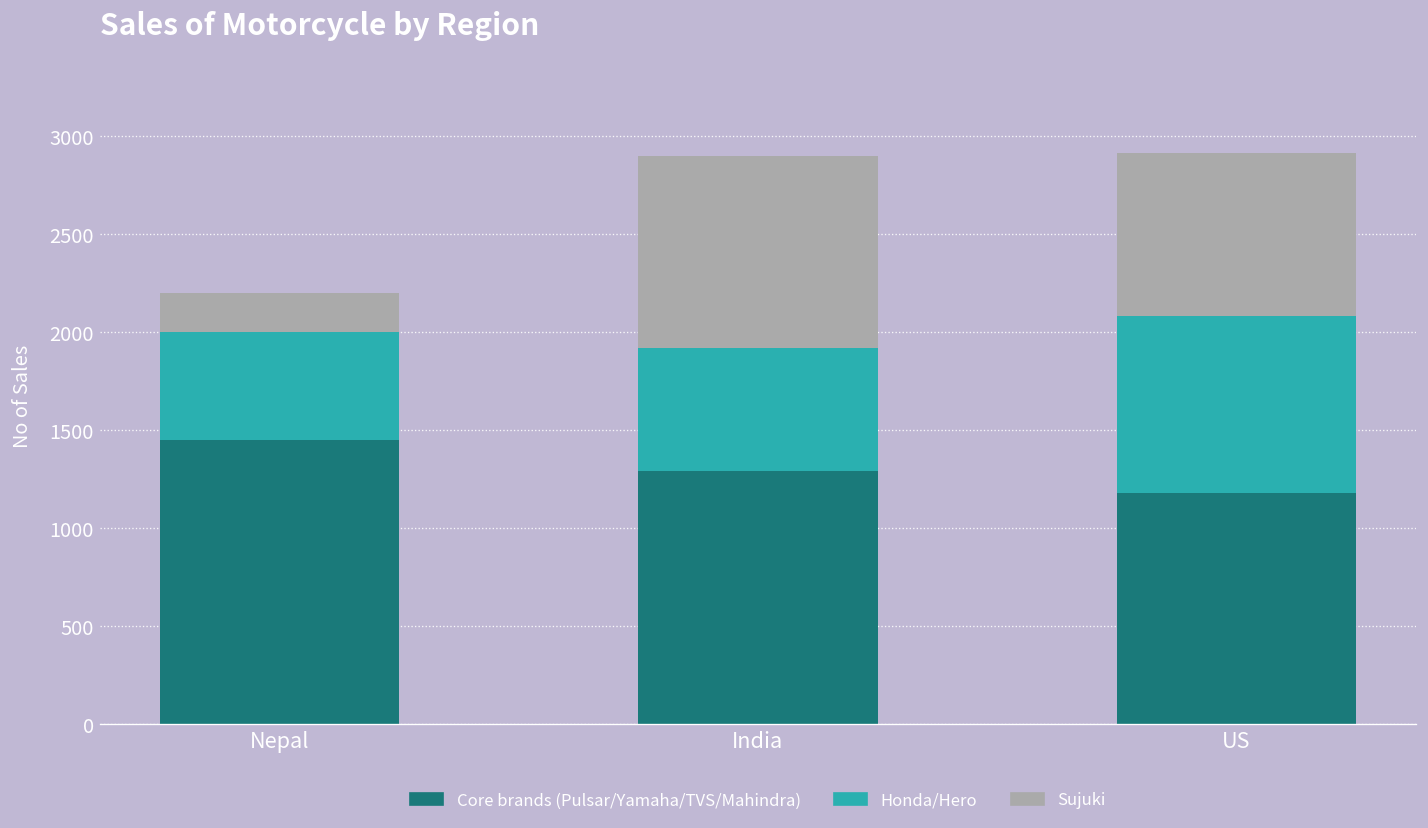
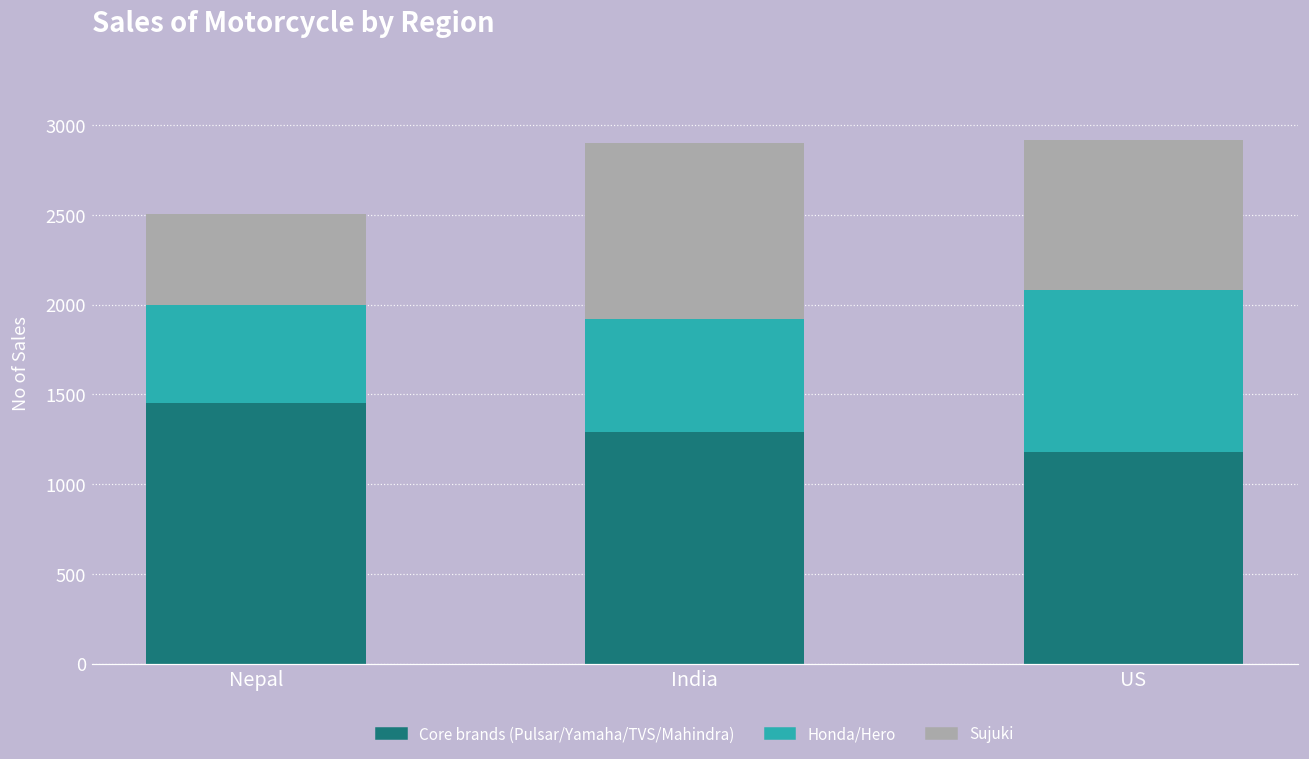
Sujuki, Nepal: 200 -> 500
